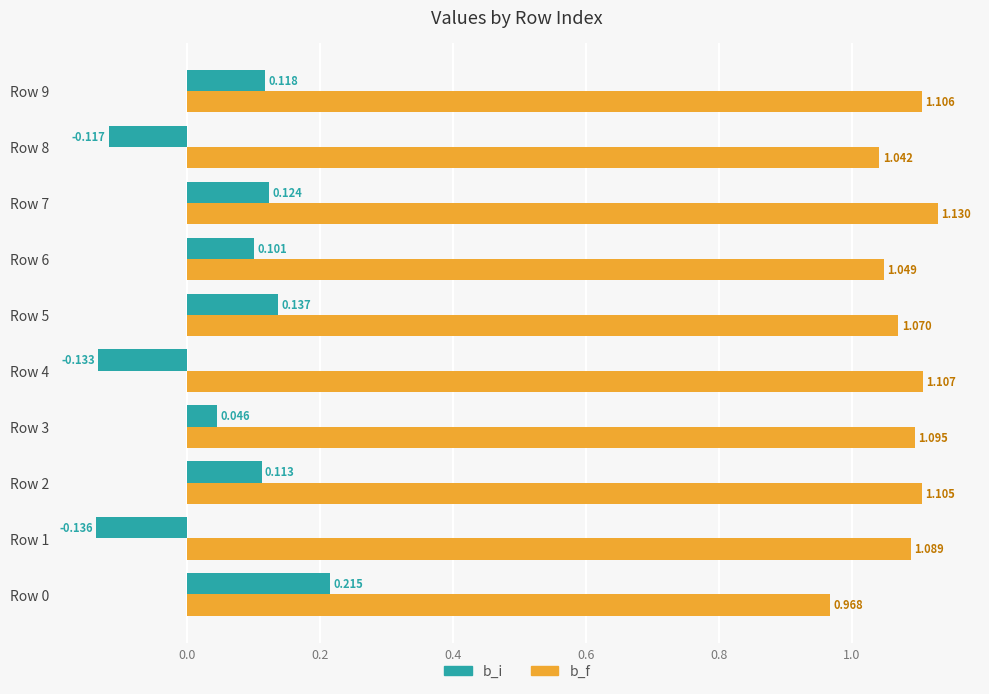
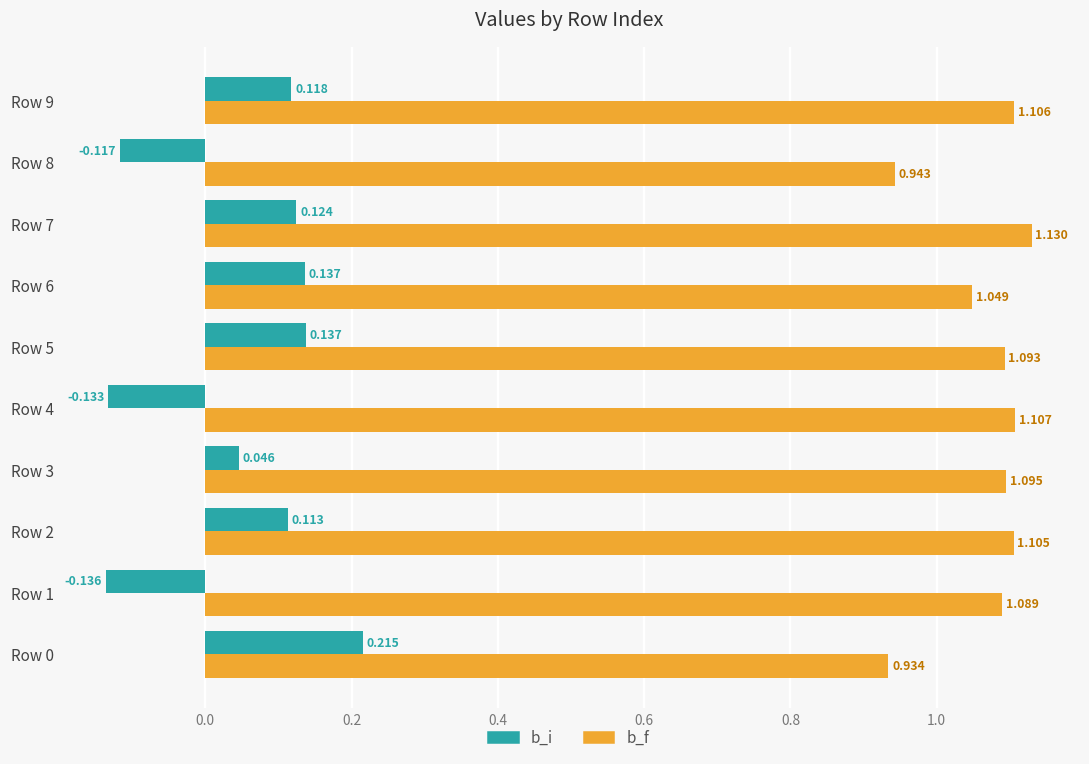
b_f, Row 8: 1.042 -> 0.943
b_i, Row 6: 0.101 -> 0.137
b_f, Row 5: 1.070 -> 1.093
b_f, Row 0: 0.968 -> 0.934
